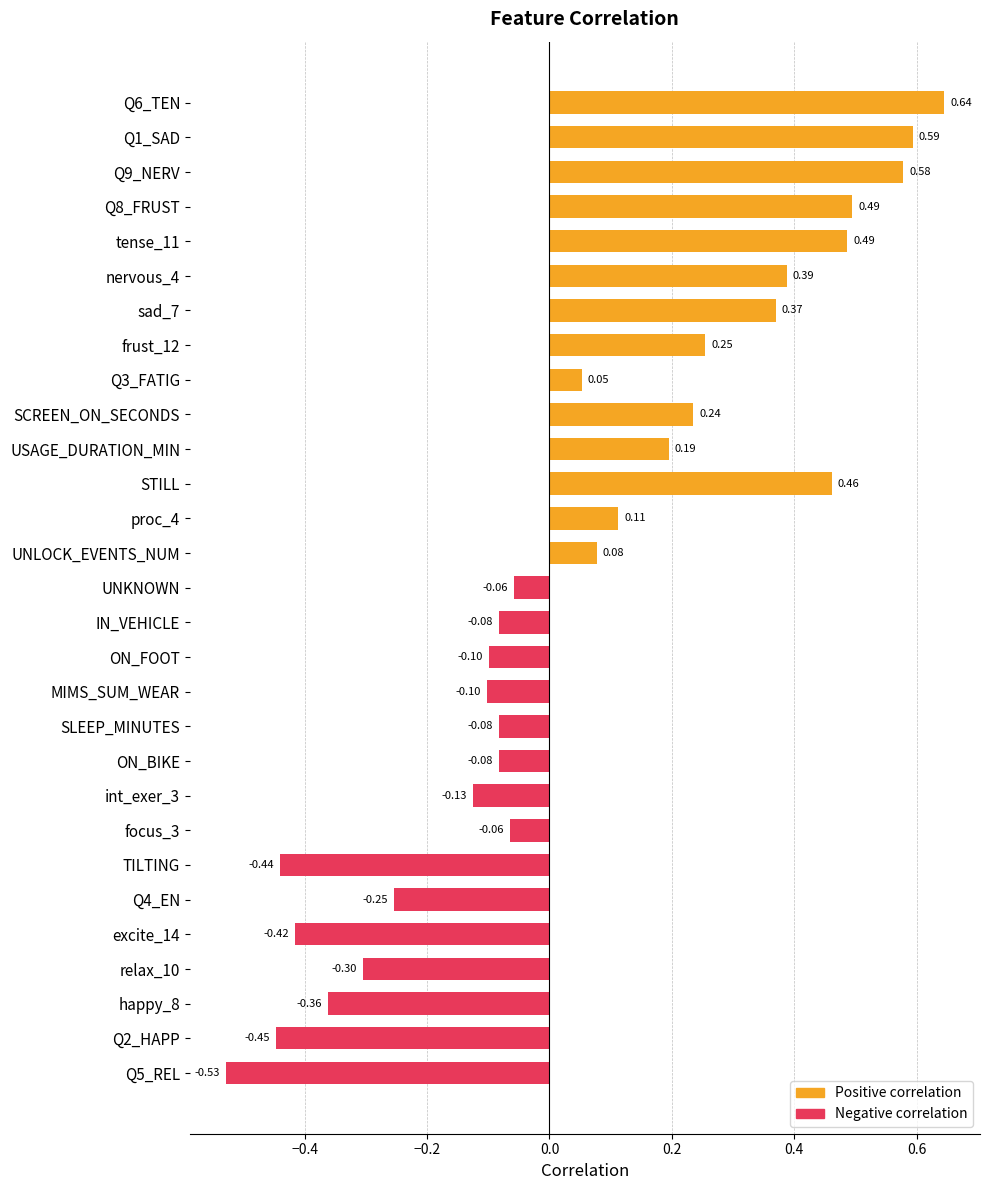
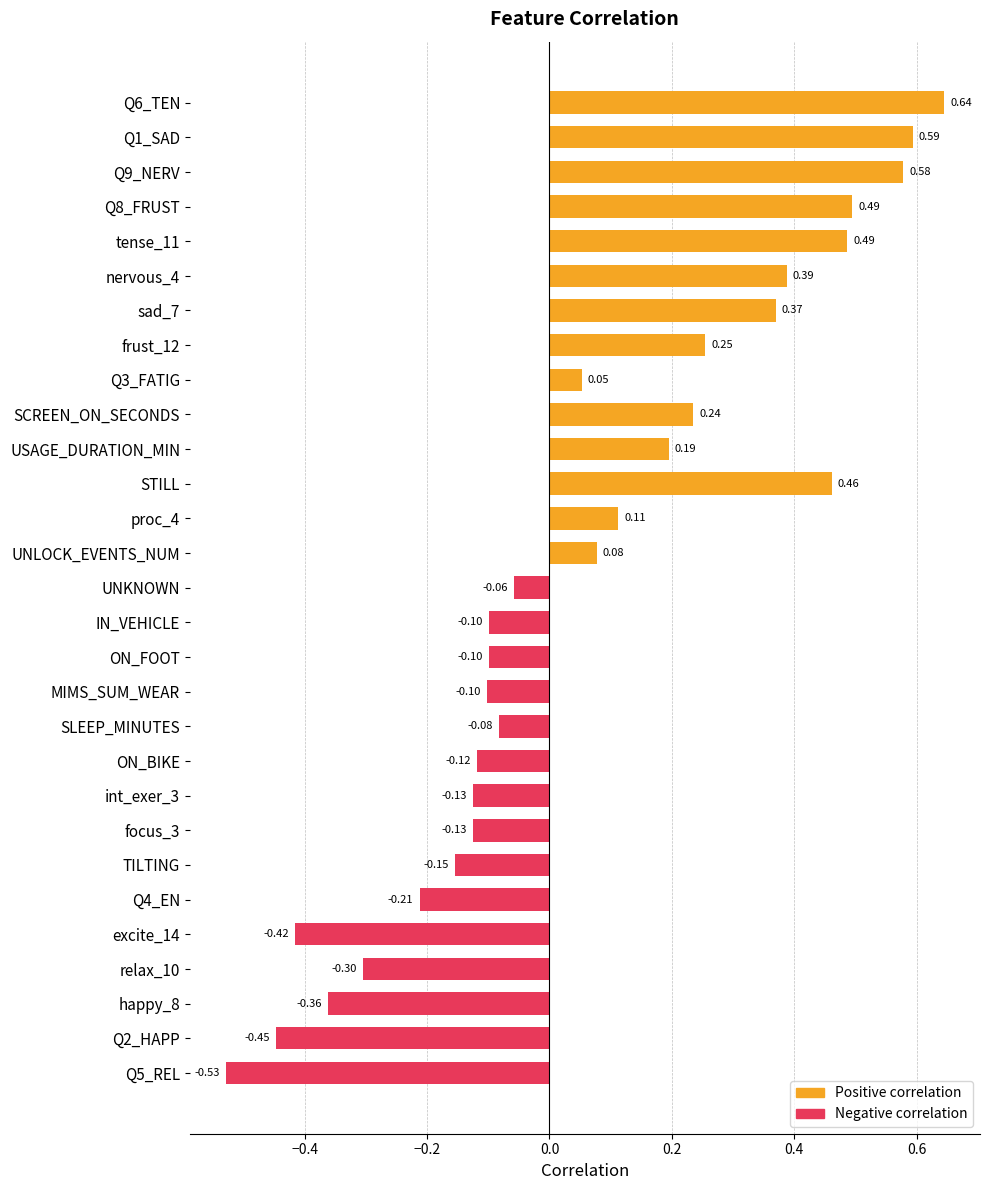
IN_VEHICLE: -0.08 -> -0.10
ON_BIKE: -0.08 -> -0.12
focus_3: -0.06 -> -0.13
TILTING: -0.44 -> -0.15
Q4_EN: -0.25 -> -0.21
